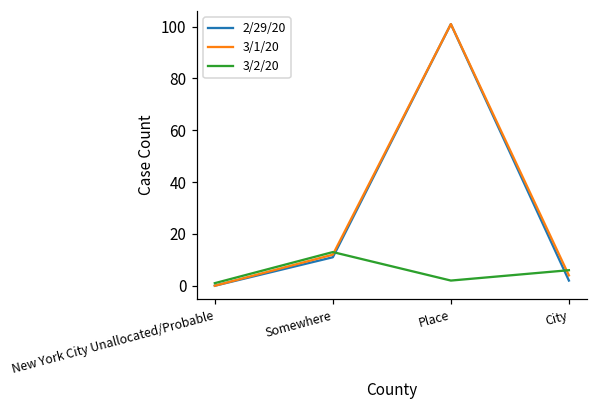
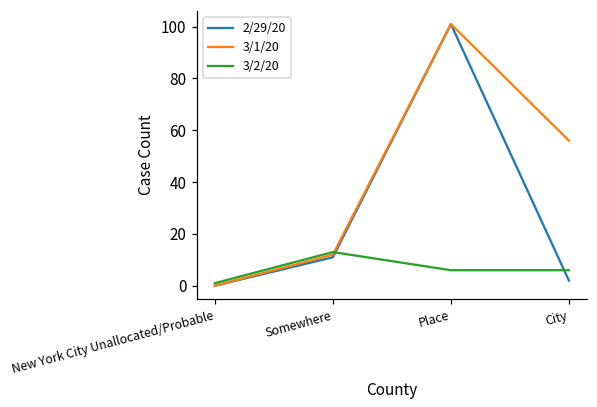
3/2/20, Place: 2 -> 6
3/1/20, City: 4 -> 56
